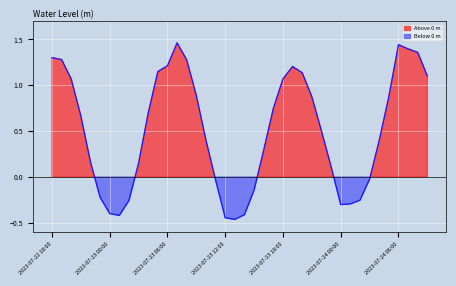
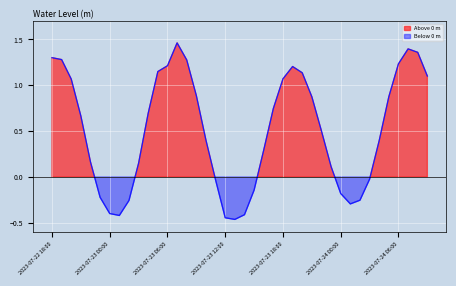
2023-07-24 00:00: -0.3 -> -0.2
2023-07-24 06:00: 1.4 -> 1.2
